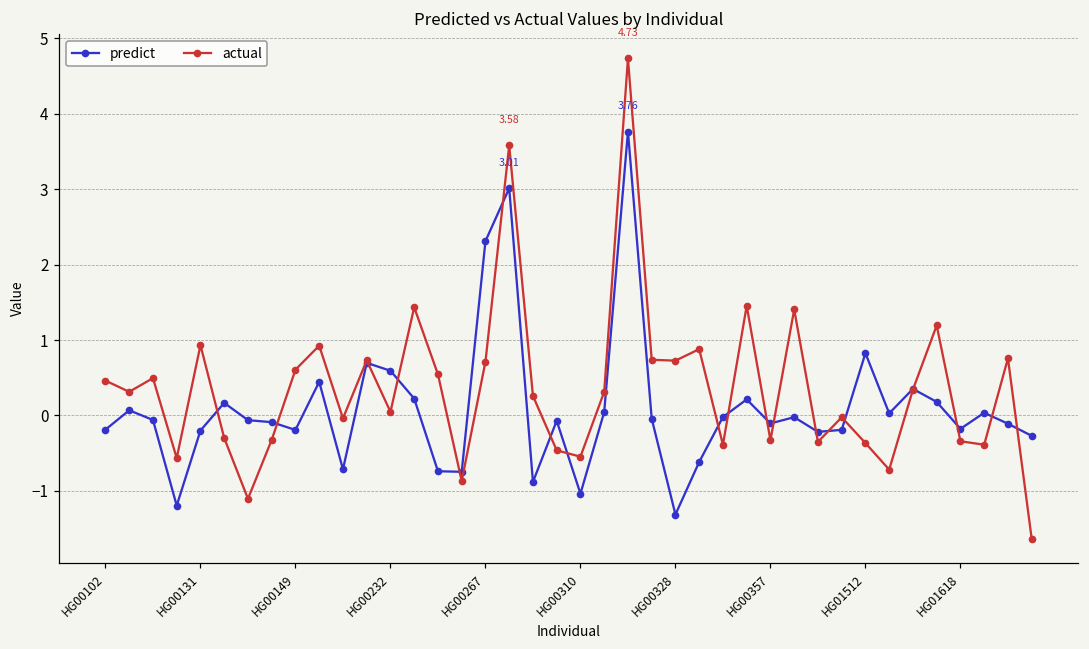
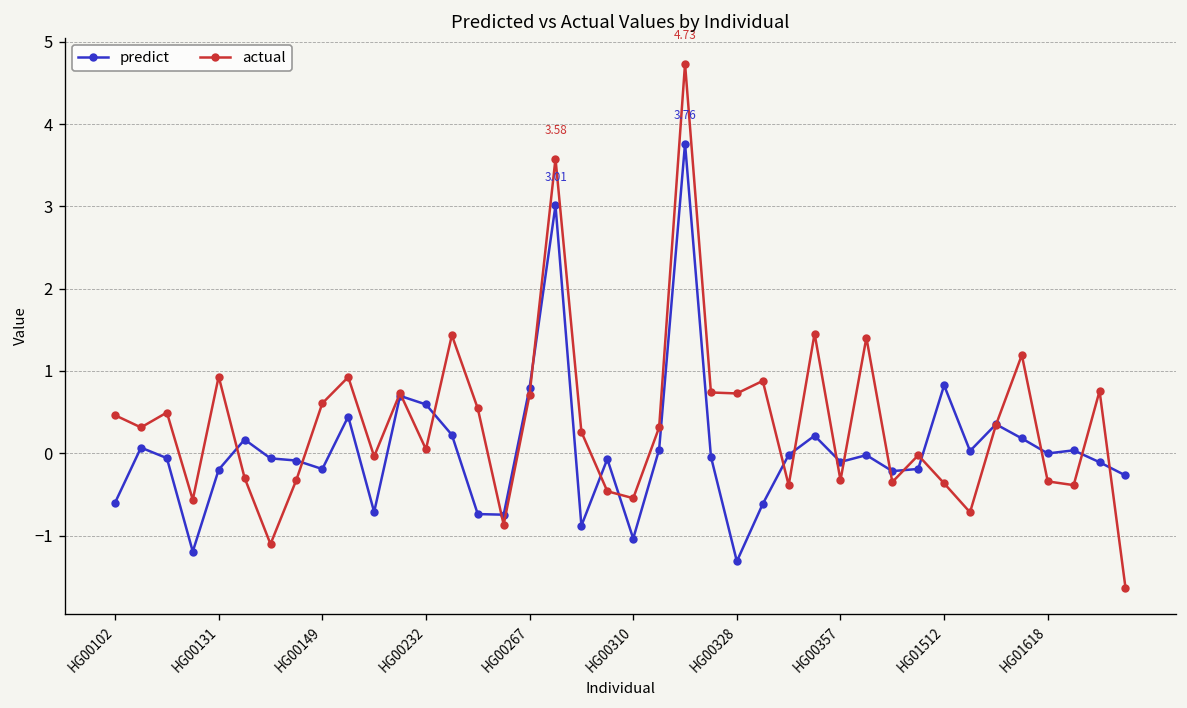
predict, HG00102: -0.2 -> -0.6
predict, HG00267: 2.3 -> 0.8
predict, HG01618: -0.2 -> 0.0
